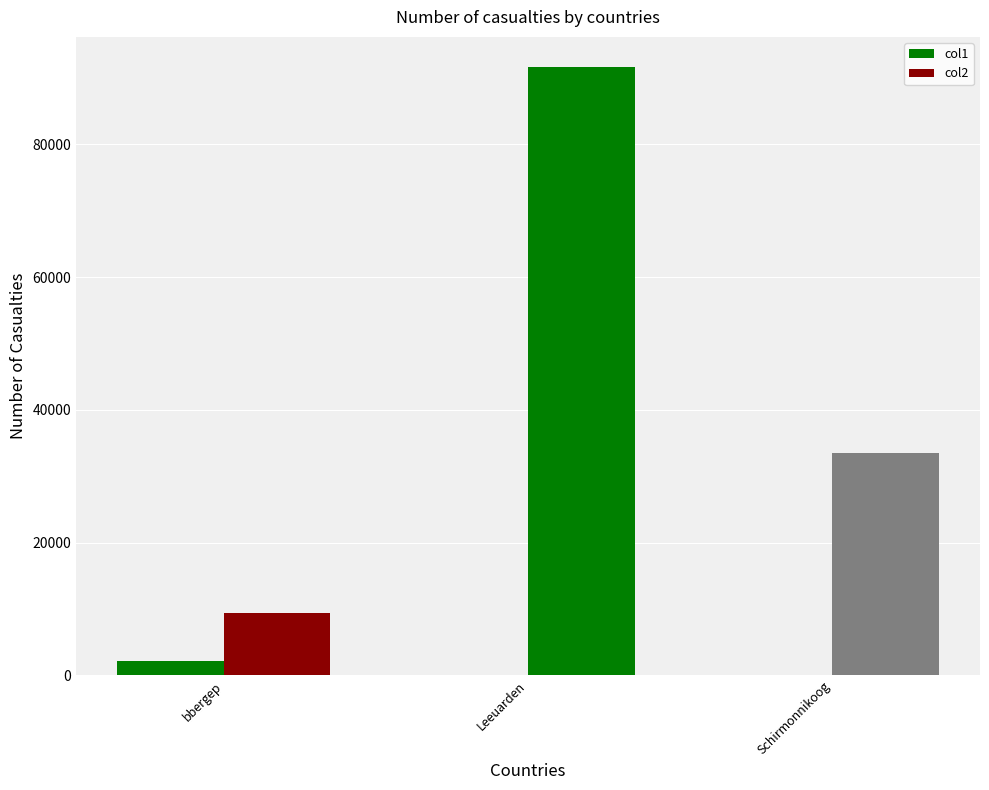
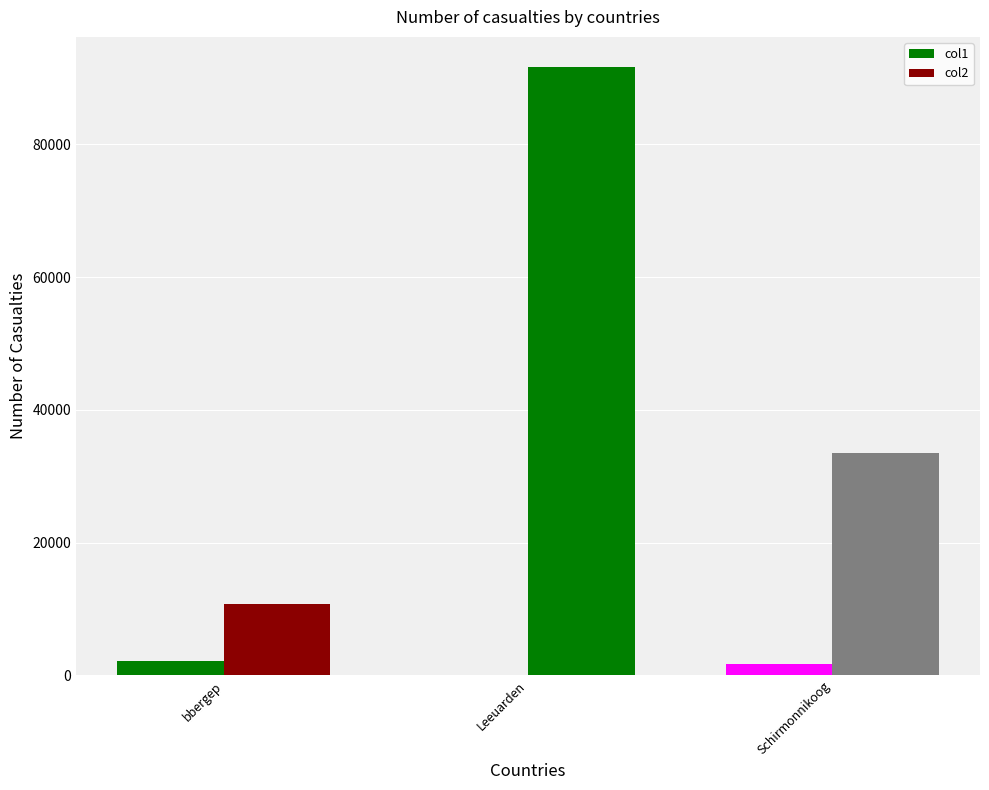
col2, bbergep: 9000 -> 11000
col1, Schirmonnikoog: 0 -> 2000
